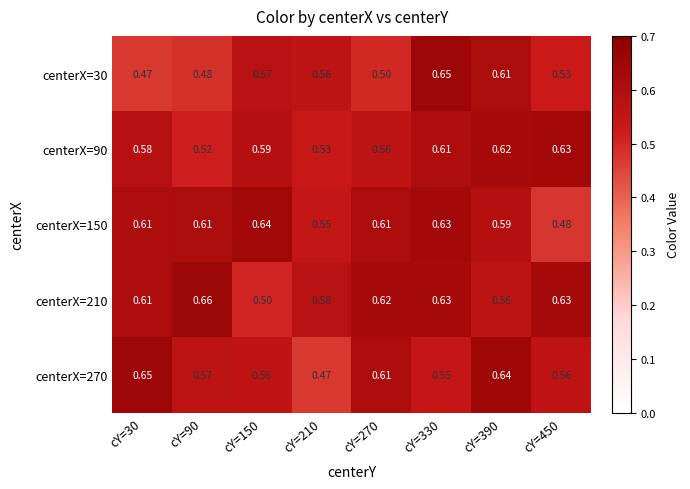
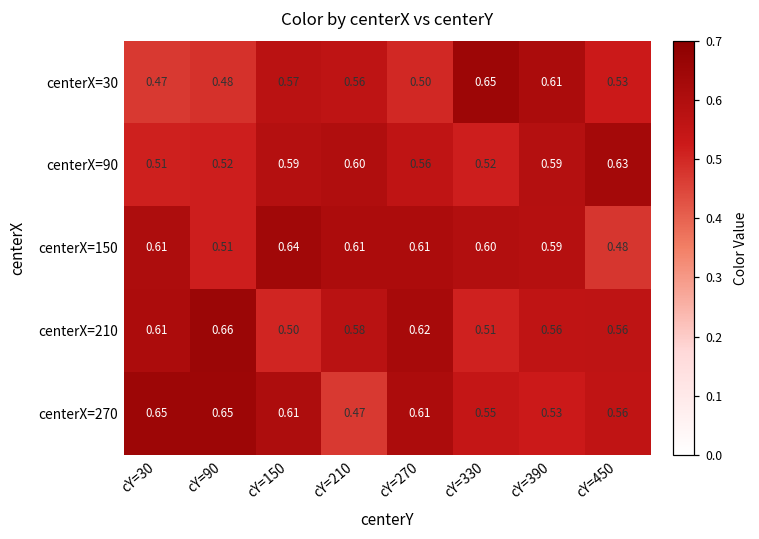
centerX=90, cY=30: 0.58 -> 0.51
centerX=90, cY=210: 0.53 -> 0.60
centerX=90, cY=330: 0.61 -> 0.52
centerX=90, cY=390: 0.62 -> 0.59
centerX=150, cY=90: 0.61 -> 0.51
centerX=150, cY=210: 0.55 -> 0.61
centerX=150, cY=330: 0.63 -> 0.60
centerX=210, cY=330: 0.63 -> 0.51
centerX=210, cY=450: 0.63 -> 0.56
centerX=270, cY=90: 0.57 -> 0.65
centerX=270, cY=150: 0.56 -> 0.61
centerX=270, cY=390: 0.64 -> 0.53
